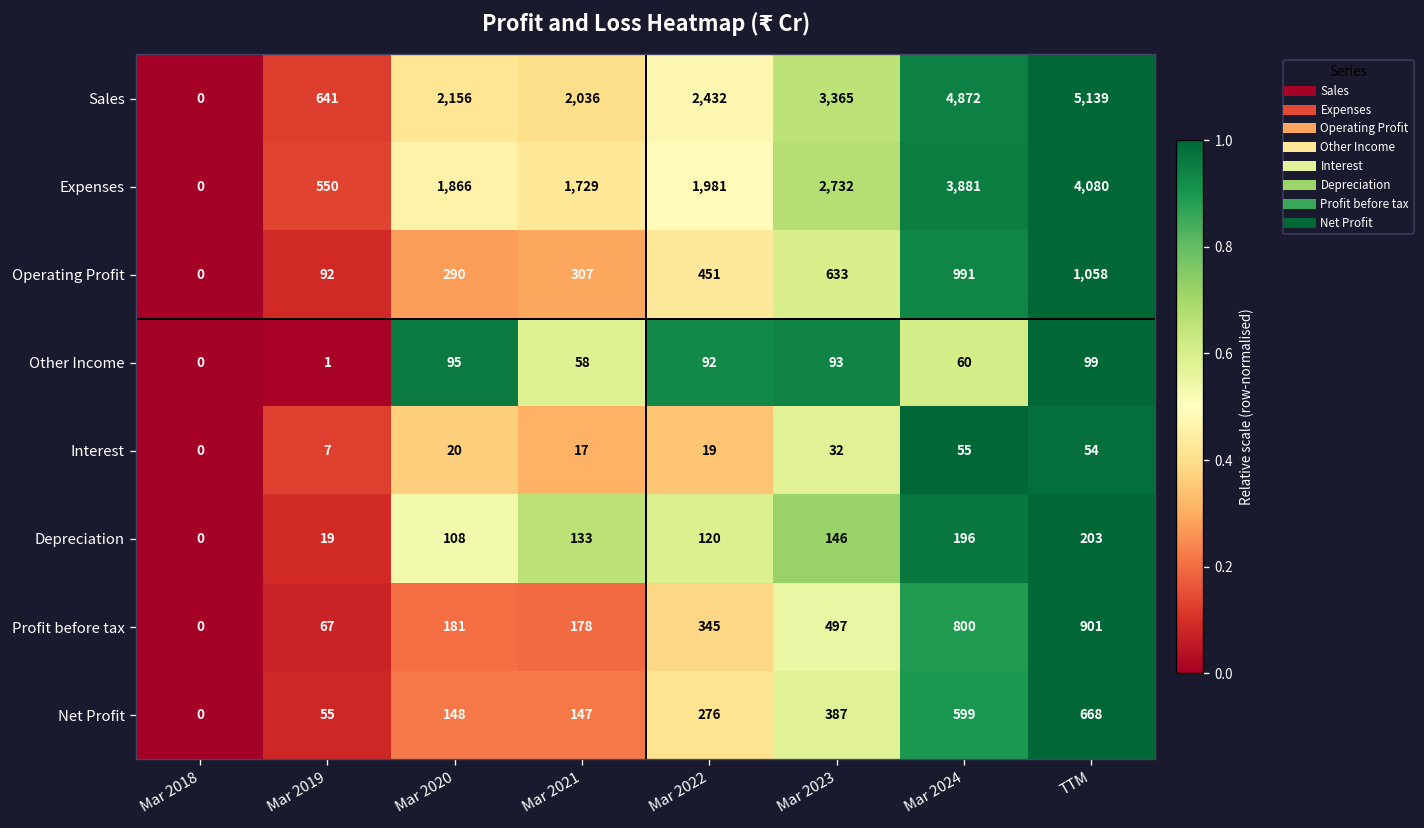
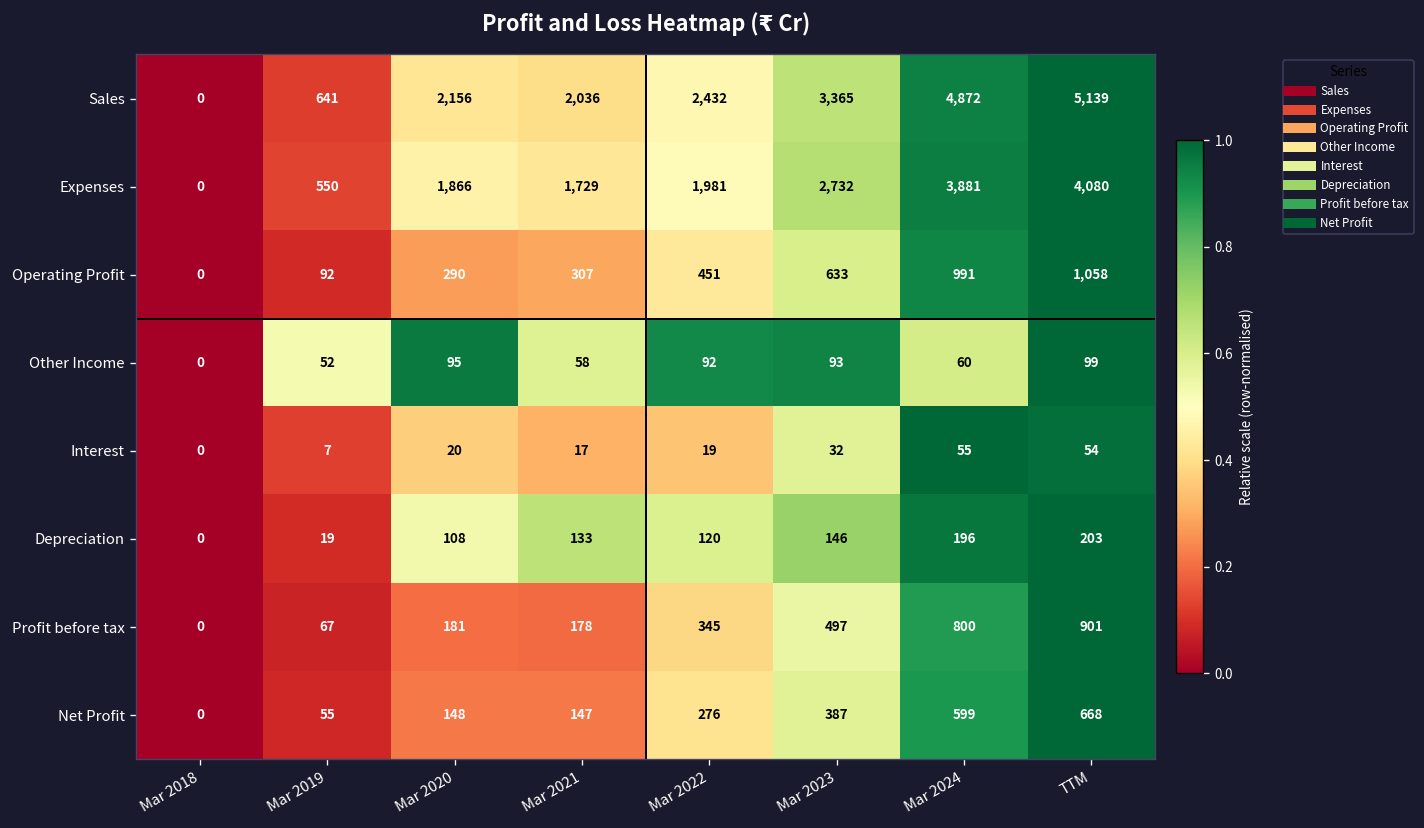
Other Income, Mar 2019: 1 -> 52
